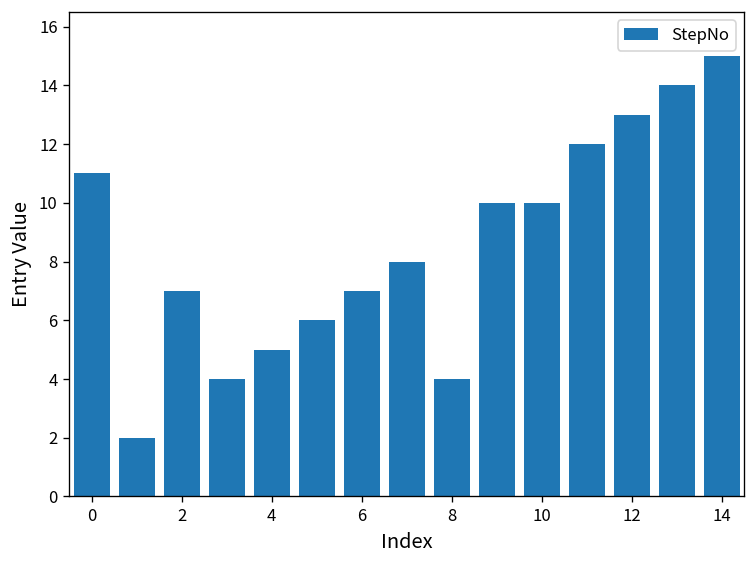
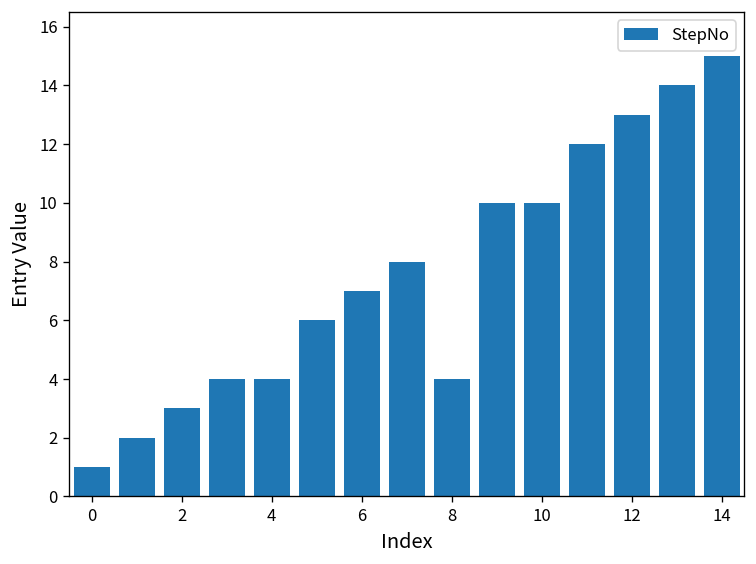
0: 11 -> 1
2: 7 -> 3
4: 5 -> 4
